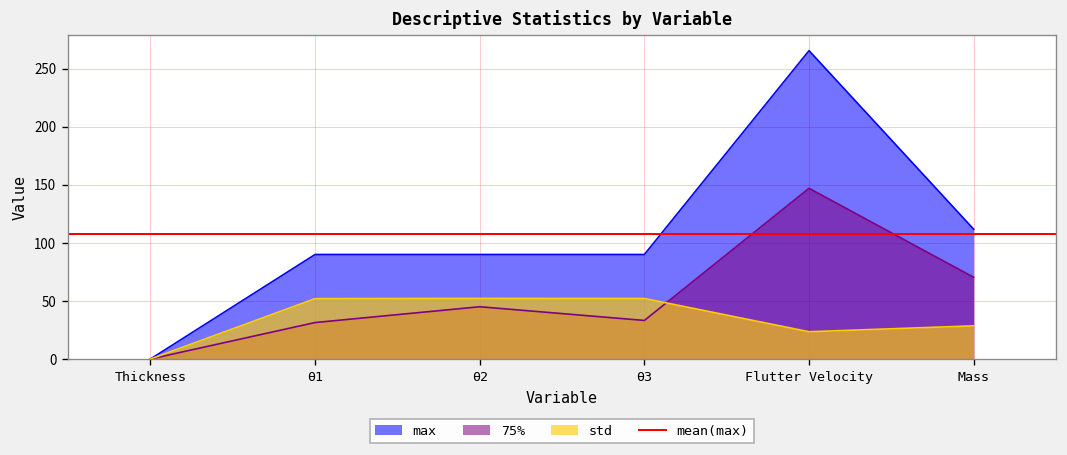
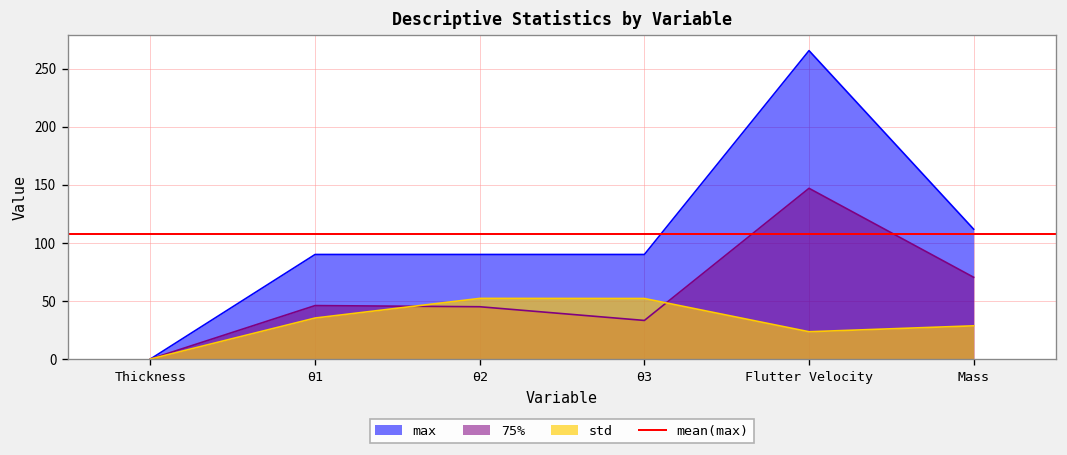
75%, θ1: 30 -> 50
std, θ1: 50 -> 40
